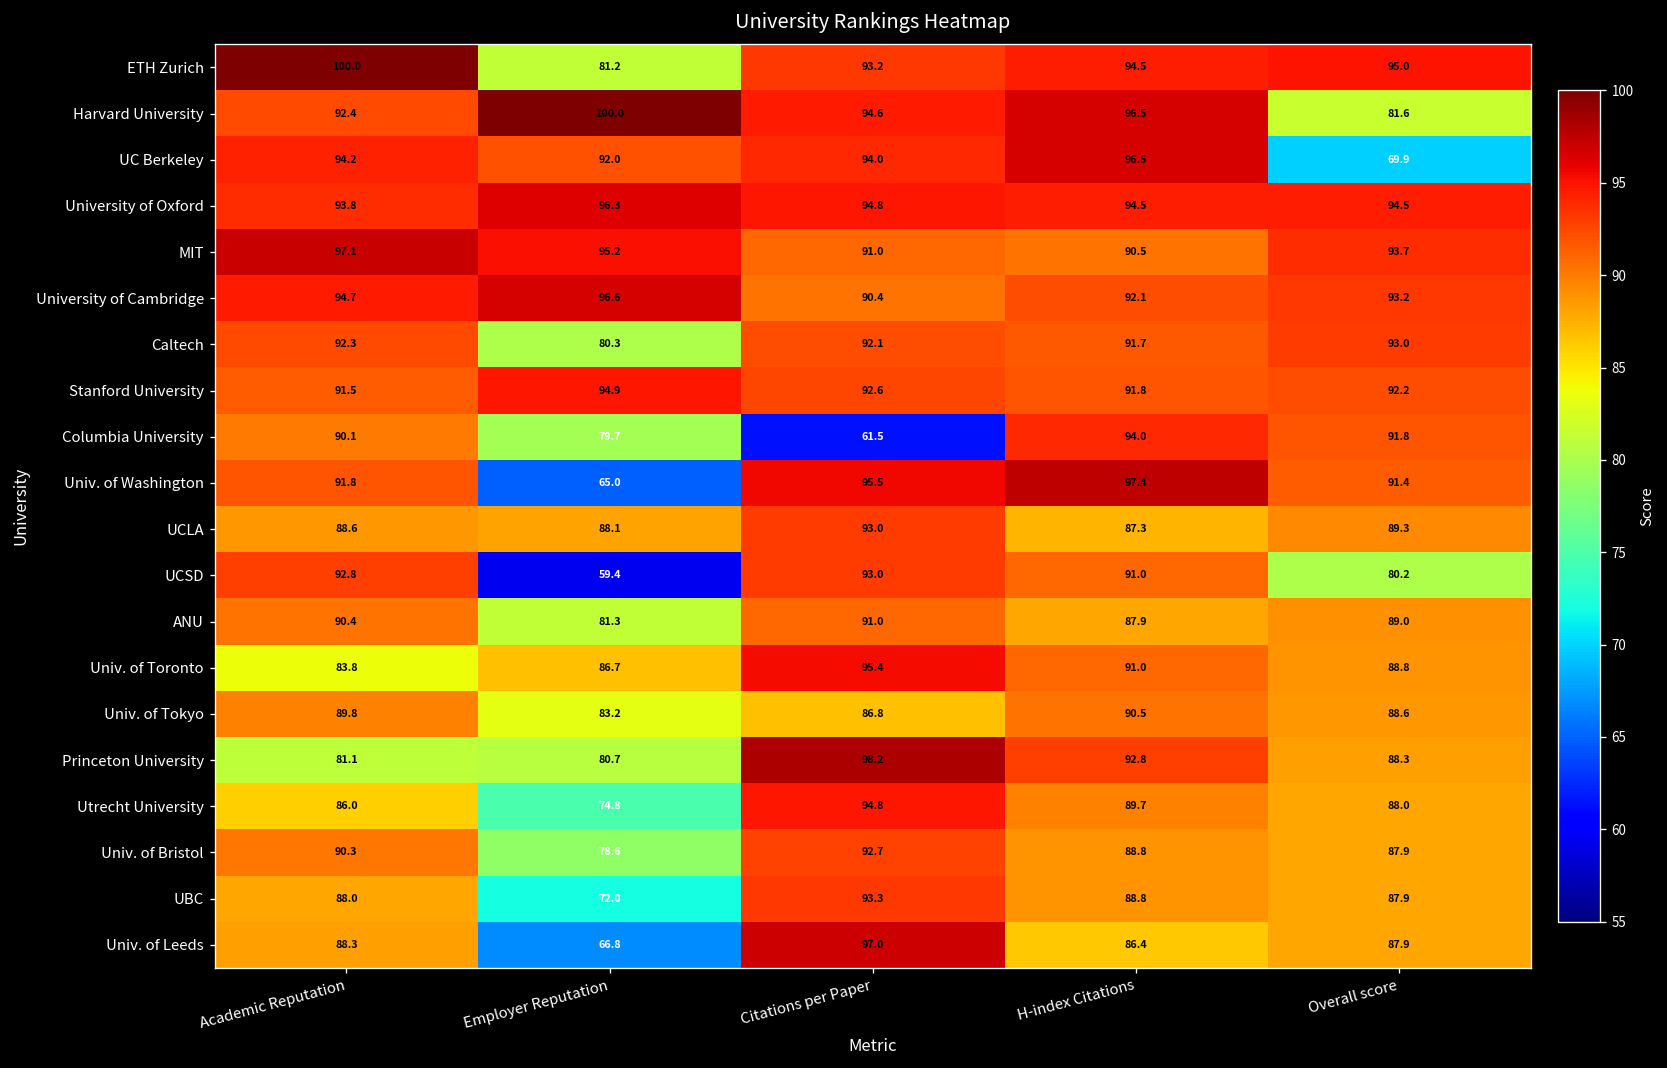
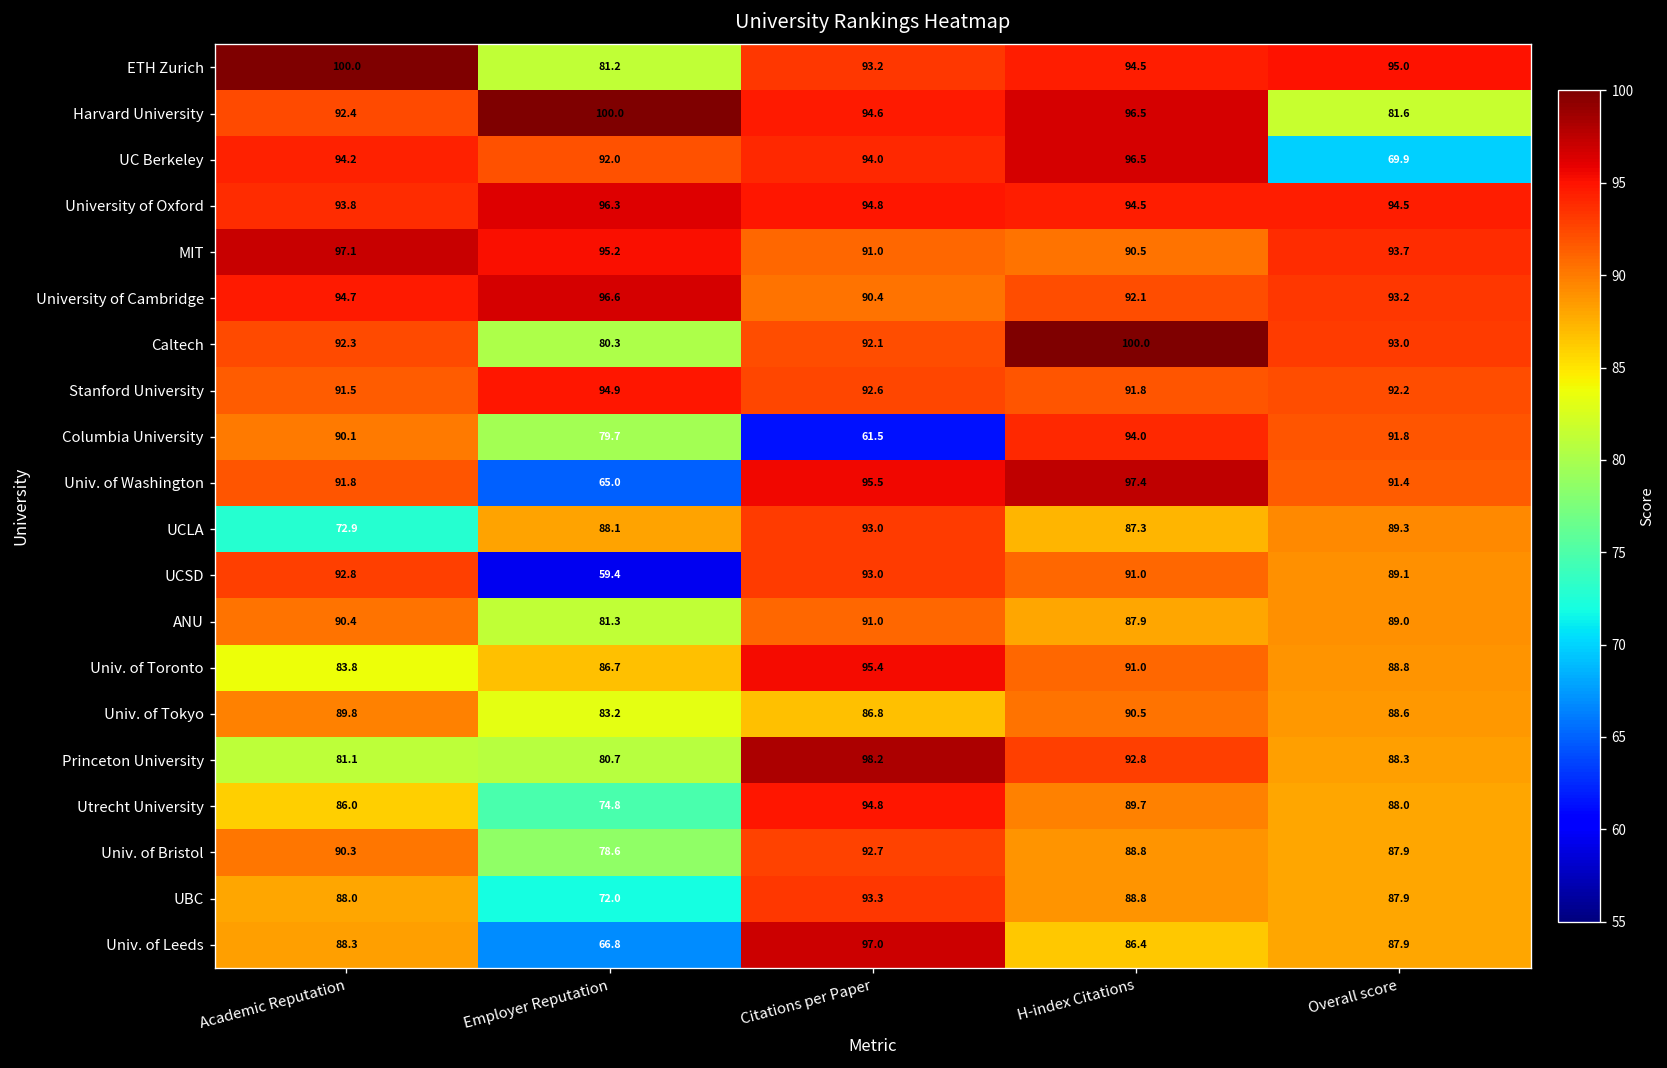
Caltech, H-index Citations: 91.7 -> 100.0
UCLA, Academic Reputation: 88.6 -> 72.9
UCSD, Overall score: 80.2 -> 89.1
